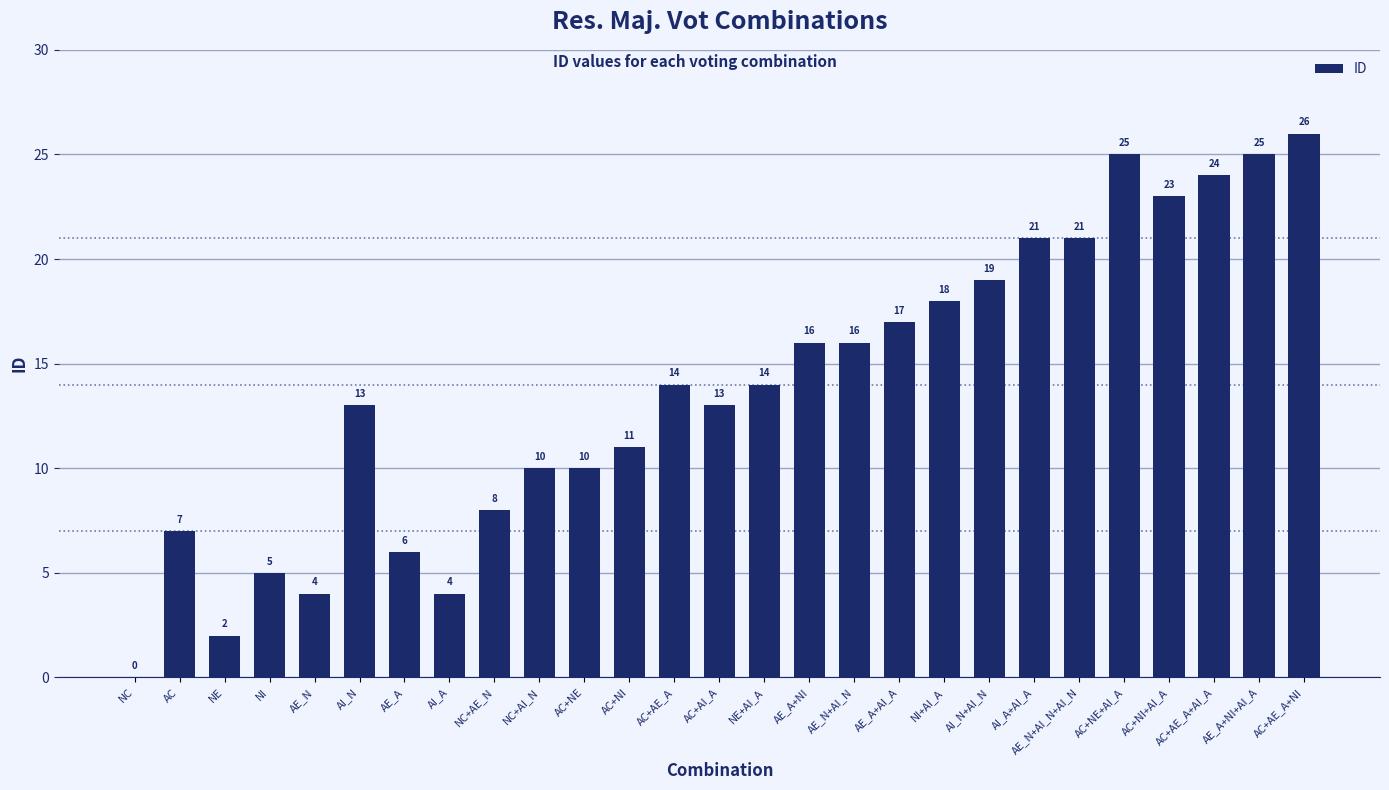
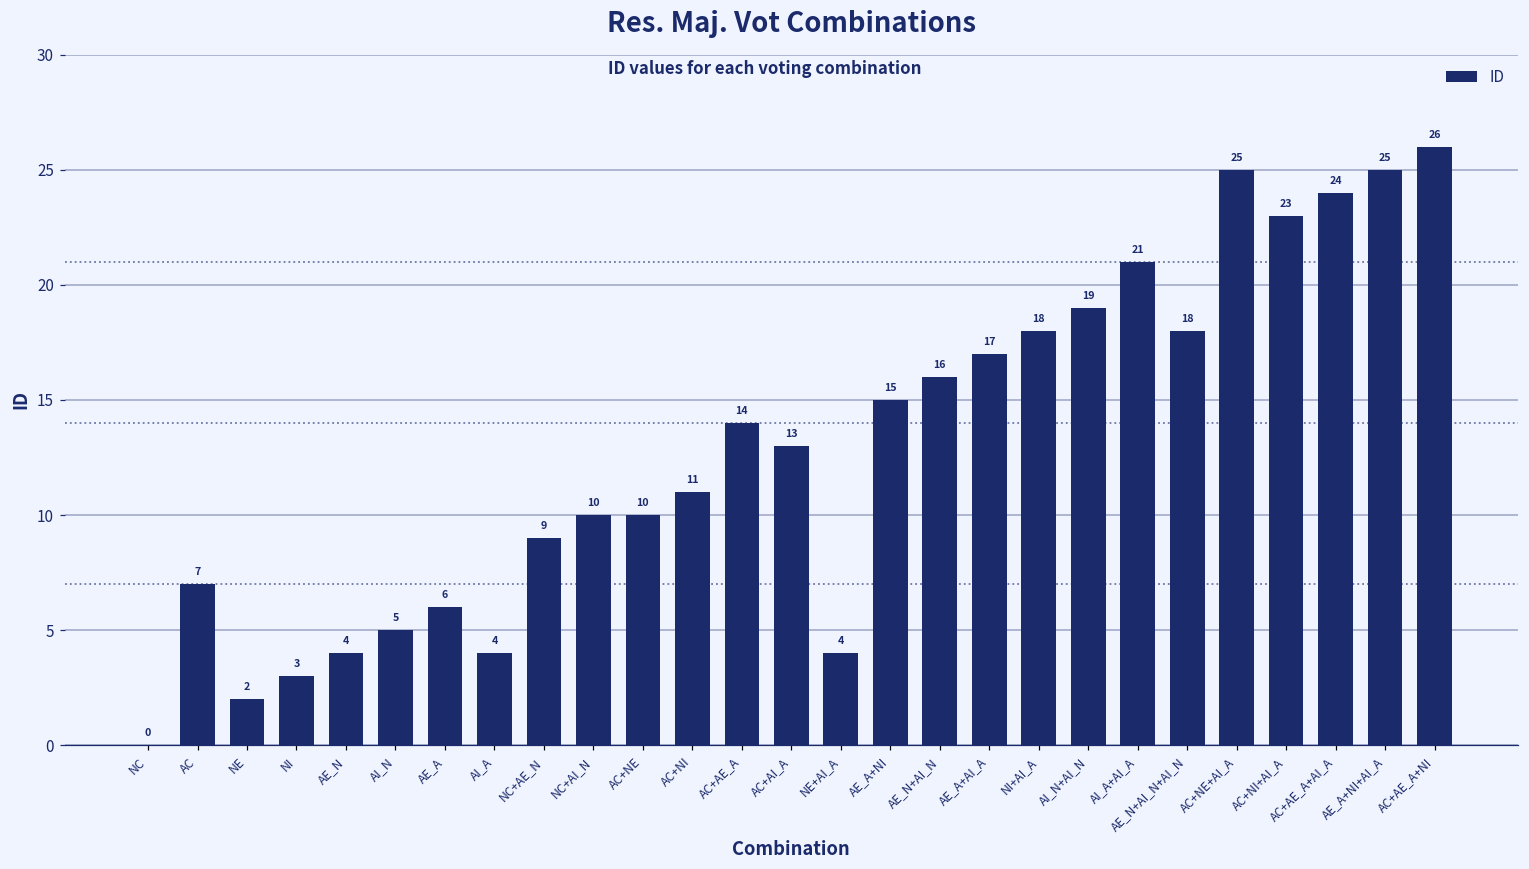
NI: 5 -> 3
AI_N: 13 -> 5
NC+AE_N: 8 -> 9
NE+AI_A: 14 -> 4
AE_A+NI: 16 -> 15
AE_N+AI_N+AI_N: 21 -> 18
